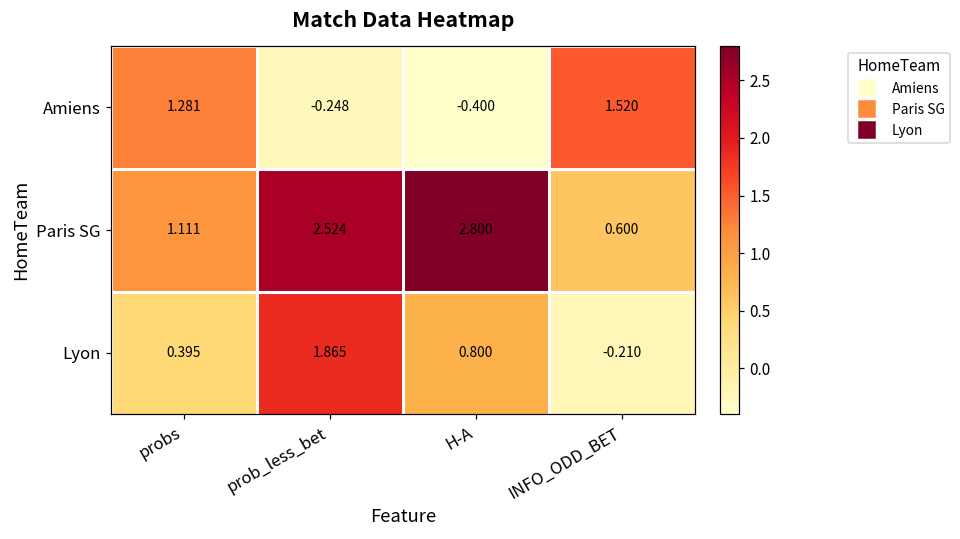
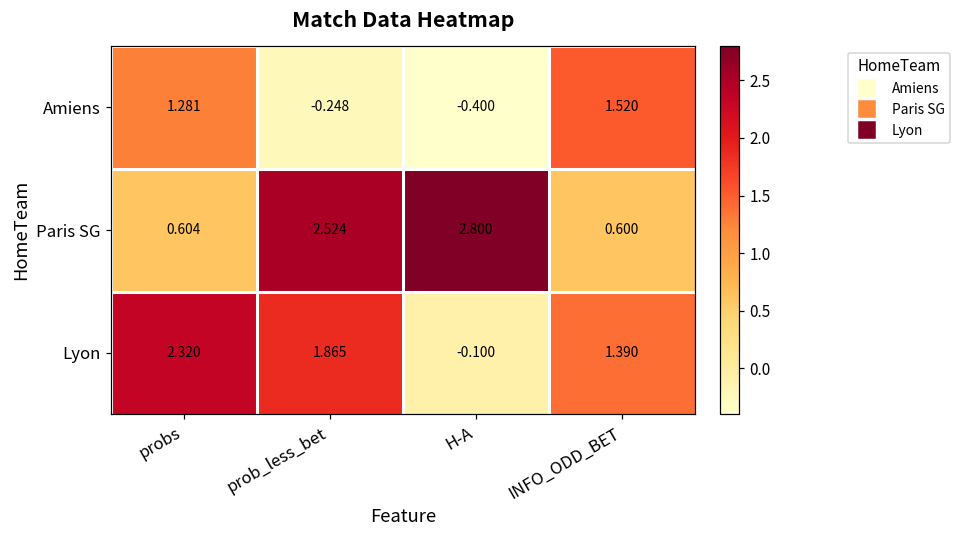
Paris SG, probs: 1.111 -> 0.604
Lyon, probs: 0.395 -> 2.320
Lyon, H-A: 0.800 -> -0.100
Lyon, INFO_ODD_BET: -0.210 -> 1.390
